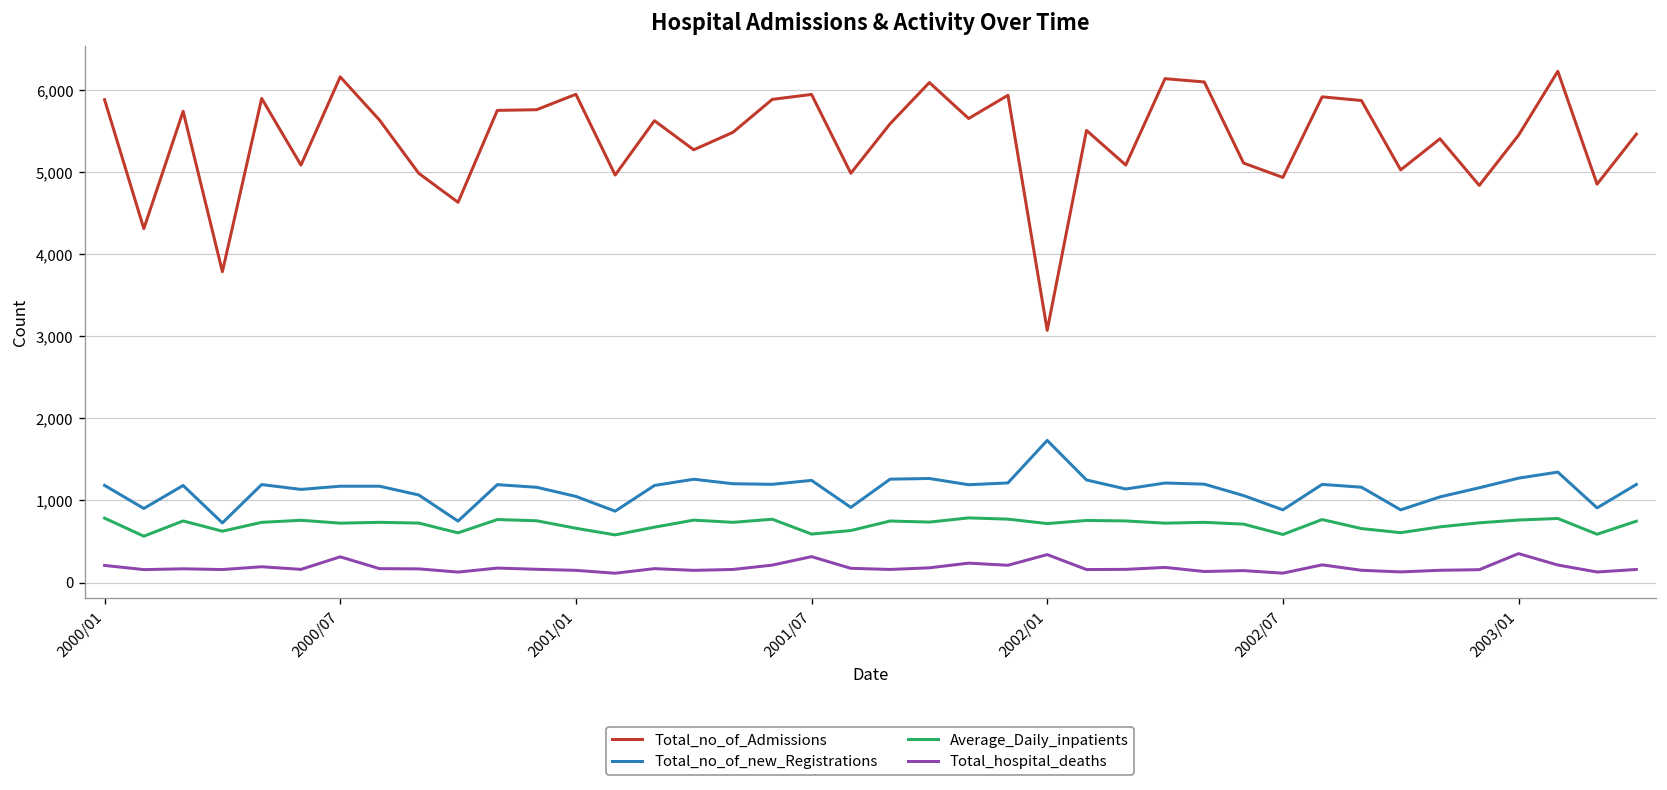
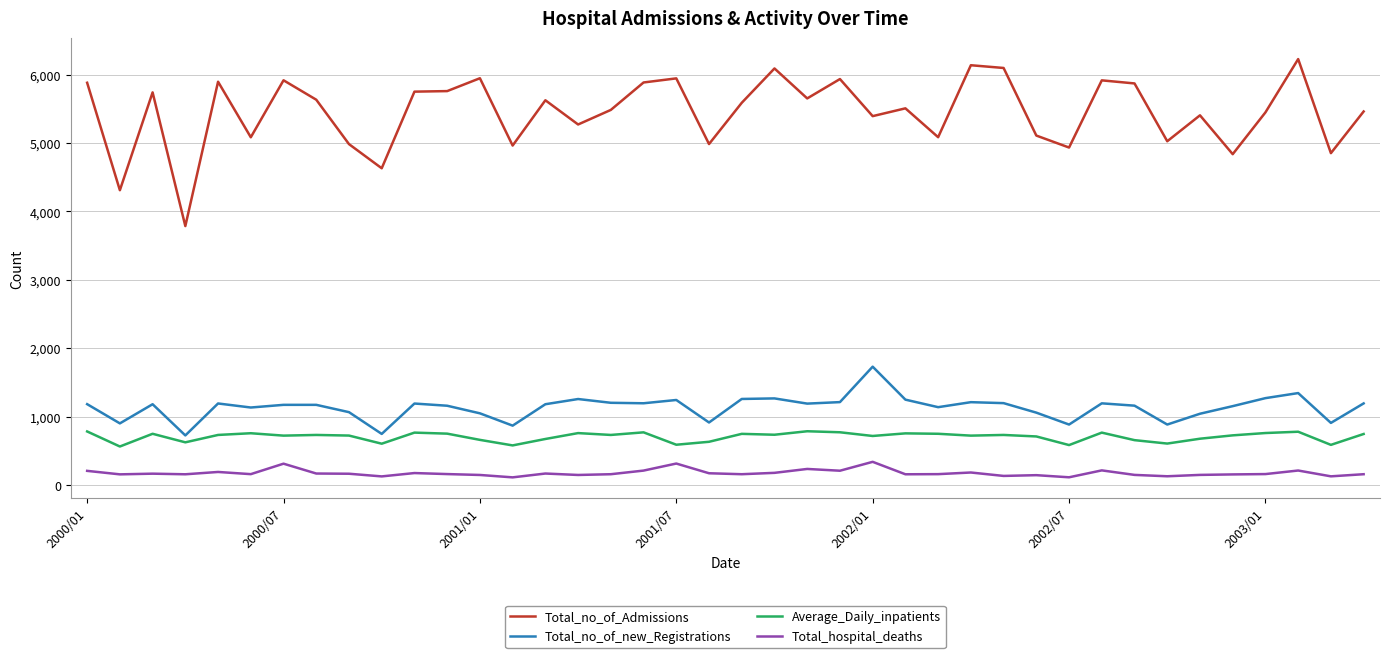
Total_no_of_Admissions, 2000/07: 6,200 -> 5,900
Total_no_of_Admissions, 2002/01: 3,100 -> 5,400
Total_hospital_deaths, 2003/01: 400 -> 200
